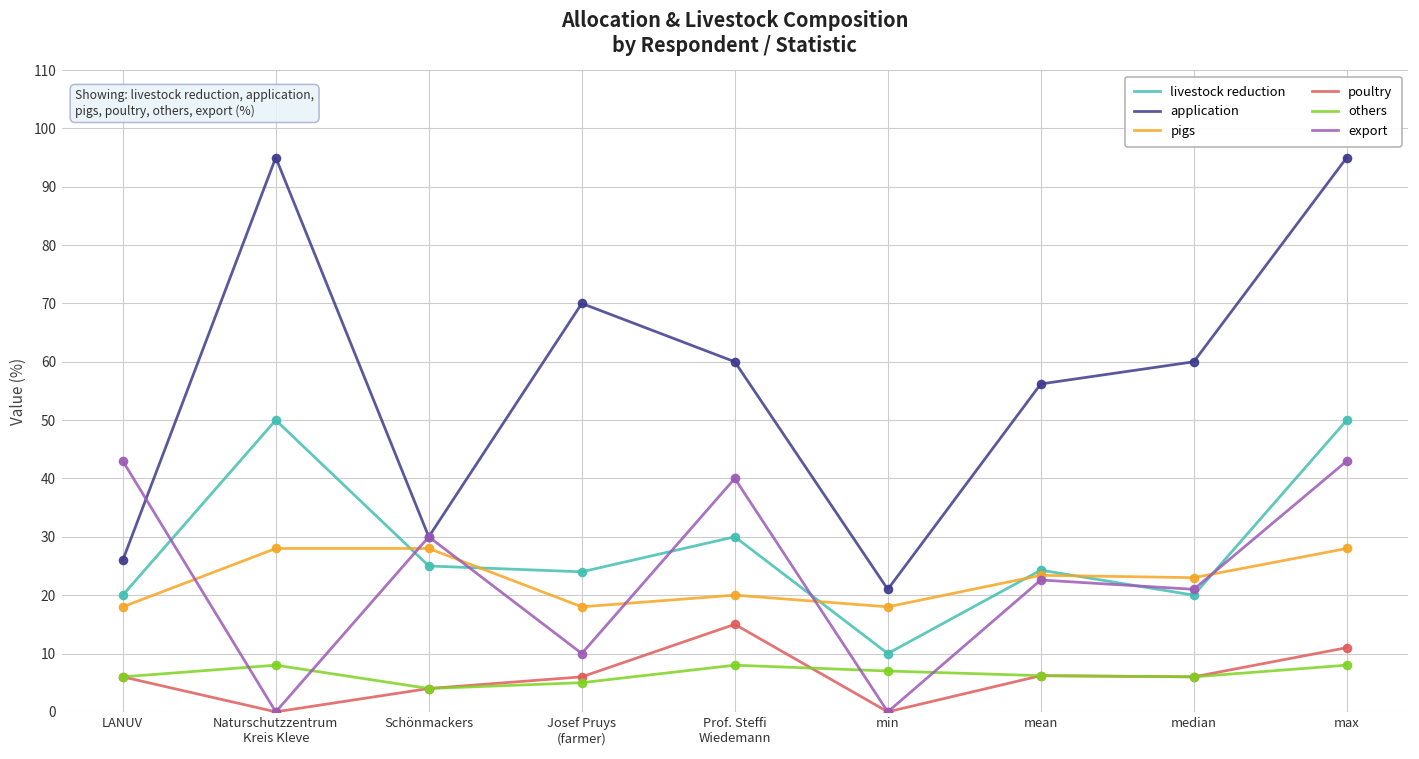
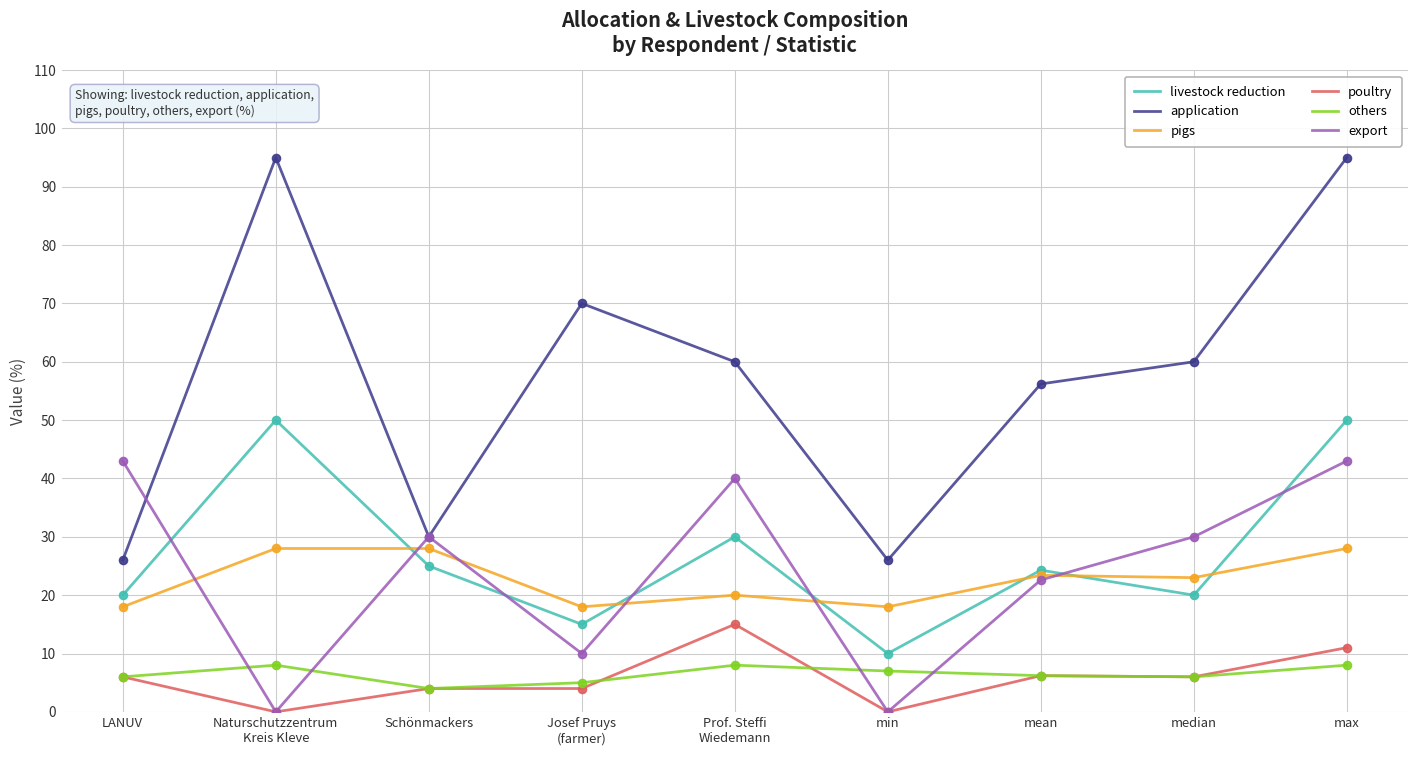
livestock reduction, Josef Pruys (farmer): 24 -> 15
poultry, Josef Pruys (farmer): 6 -> 4
application, min: 21 -> 26
export, median: 21 -> 30
